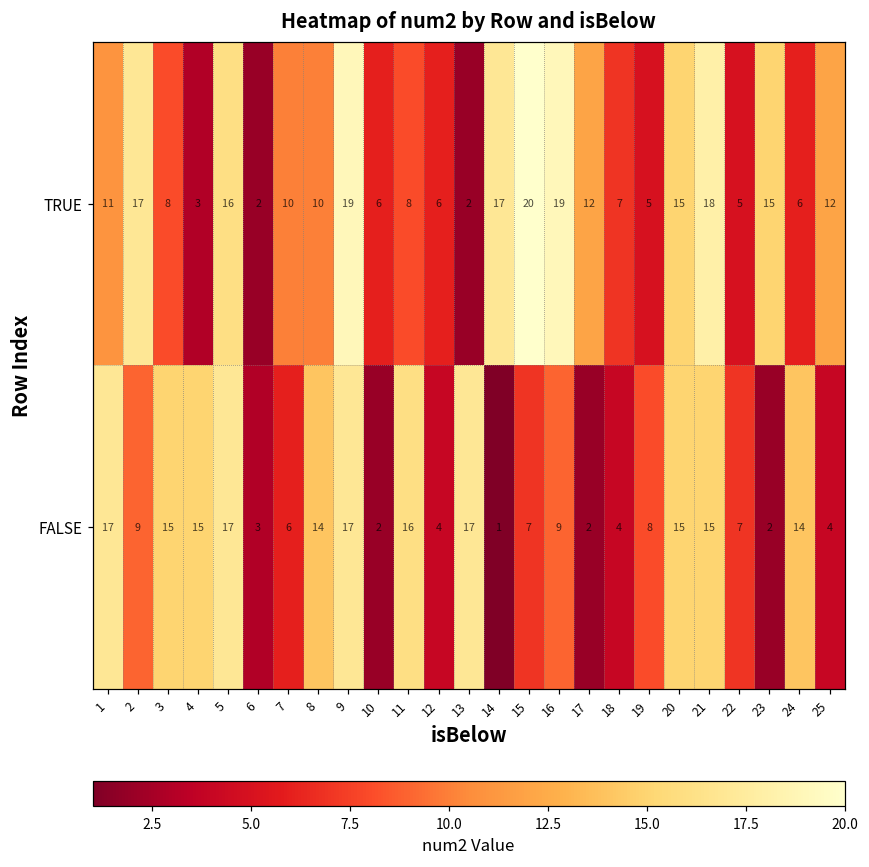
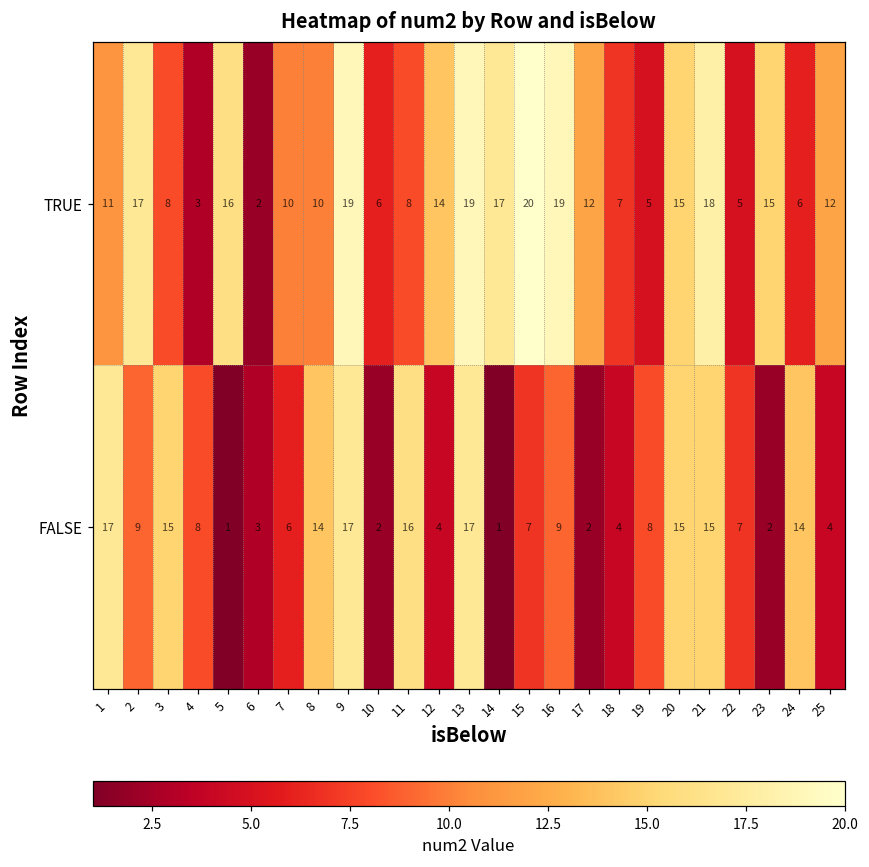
TRUE, 12: 6 -> 14
TRUE, 13: 2 -> 19
FALSE, 4: 15 -> 8
FALSE, 5: 17 -> 1
